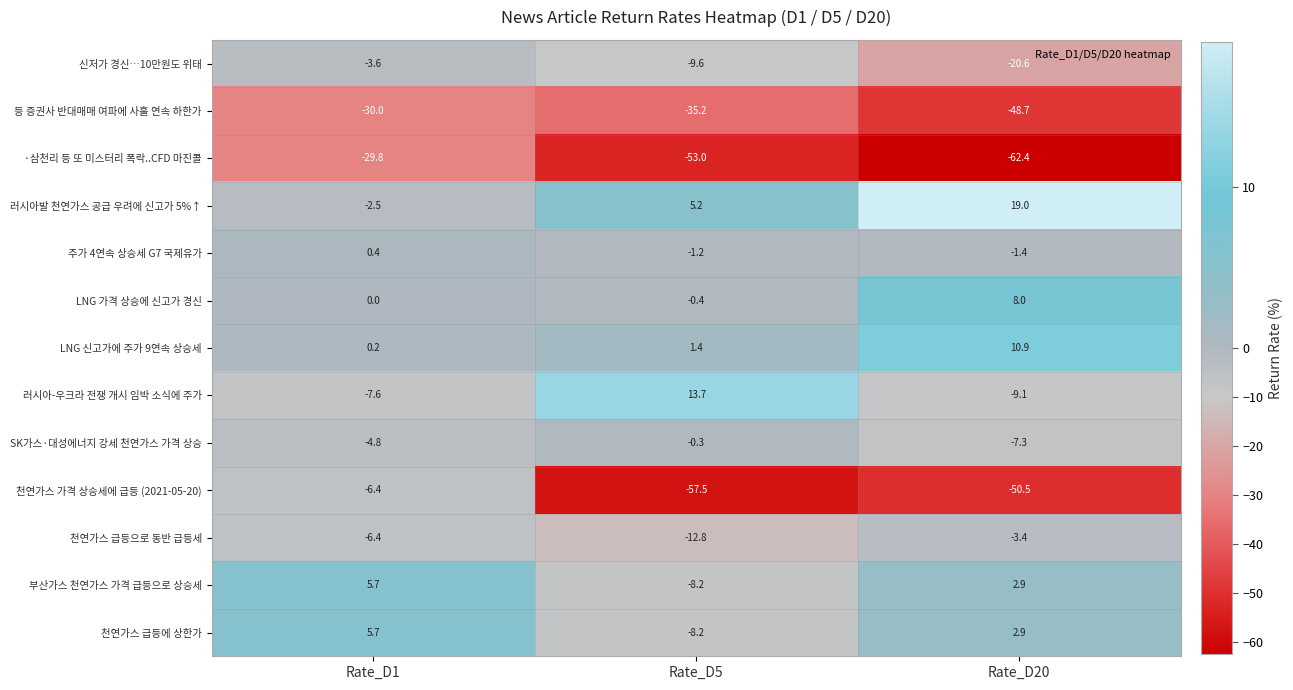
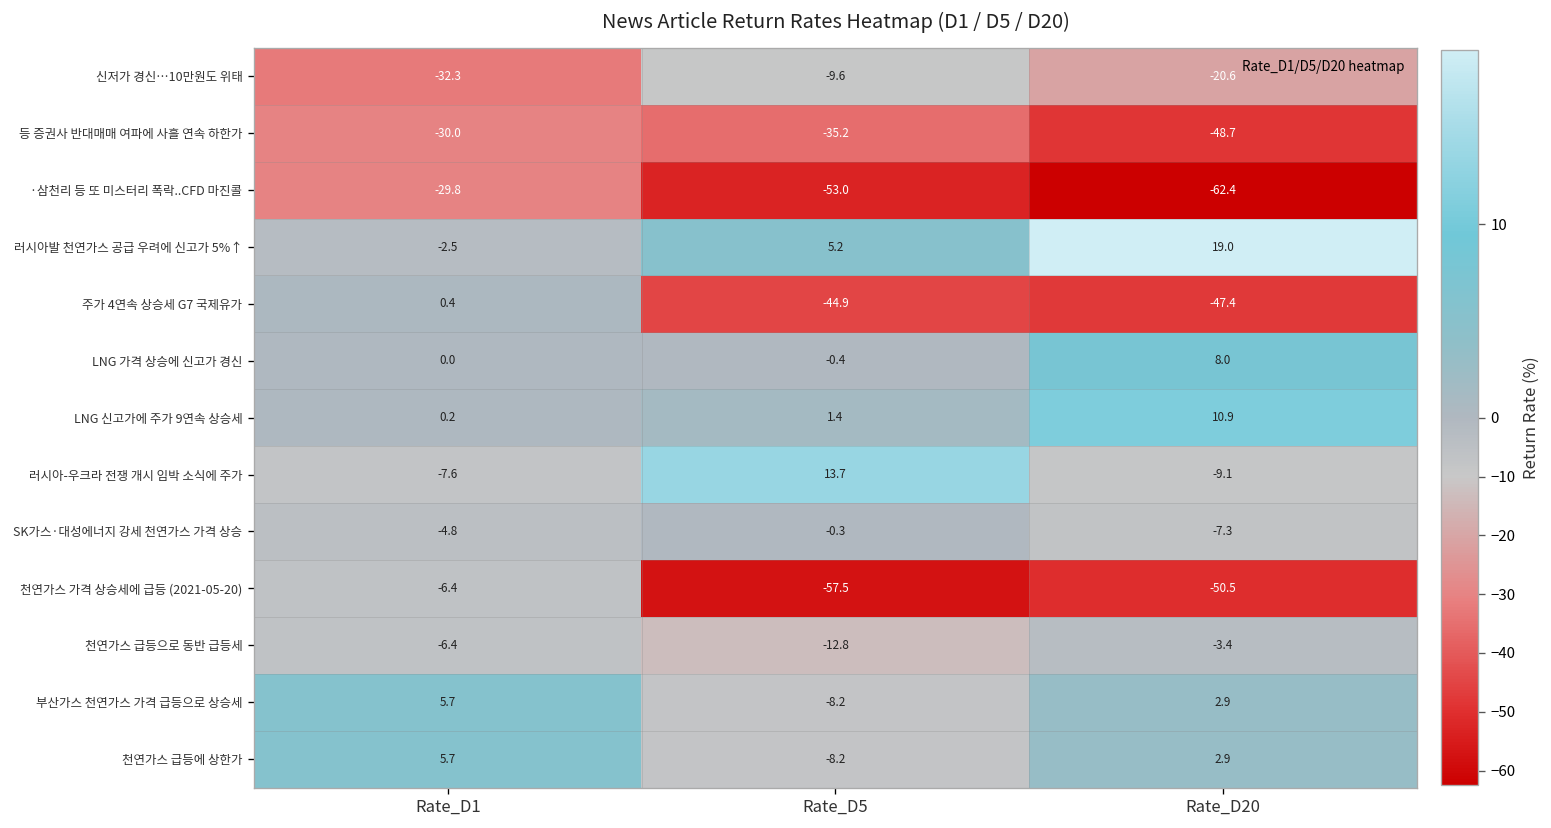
신저가 경신…10만원도 위태, Rate_D1: -3.6 -> -32.3
주가 4연속 상승세 G7 국제유가, Rate_D5: -1.2 -> -44.9
주가 4연속 상승세 G7 국제유가, Rate_D20: -1.4 -> -47.4
